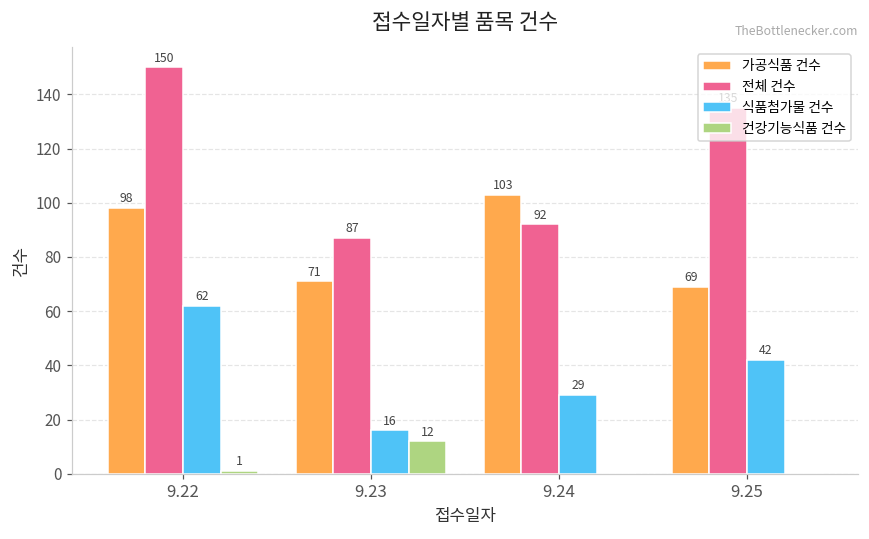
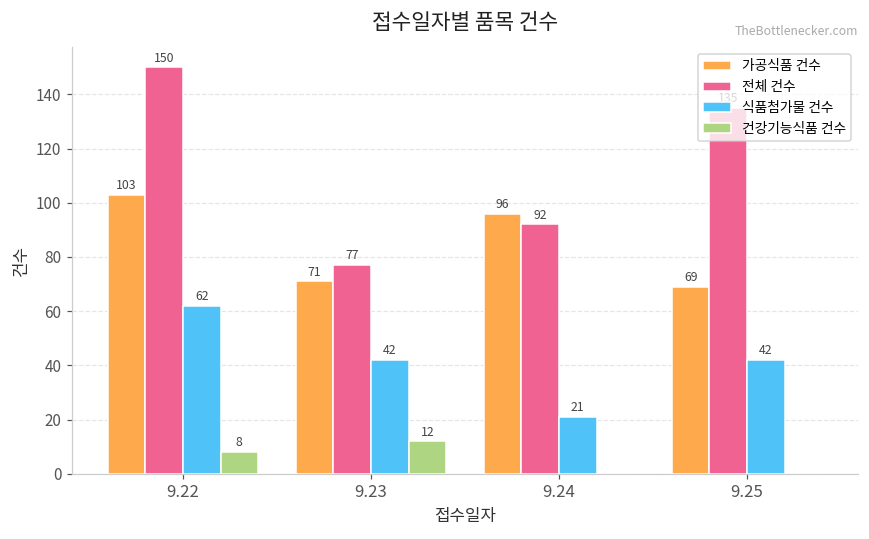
가공식품 건수, 9.22: 98 -> 103
건강기능식품 건수, 9.22: 1 -> 8
전체 건수, 9.23: 87 -> 77
식품첨가물 건수, 9.23: 16 -> 42
가공식품 건수, 9.24: 103 -> 96
식품첨가물 건수, 9.24: 29 -> 21
